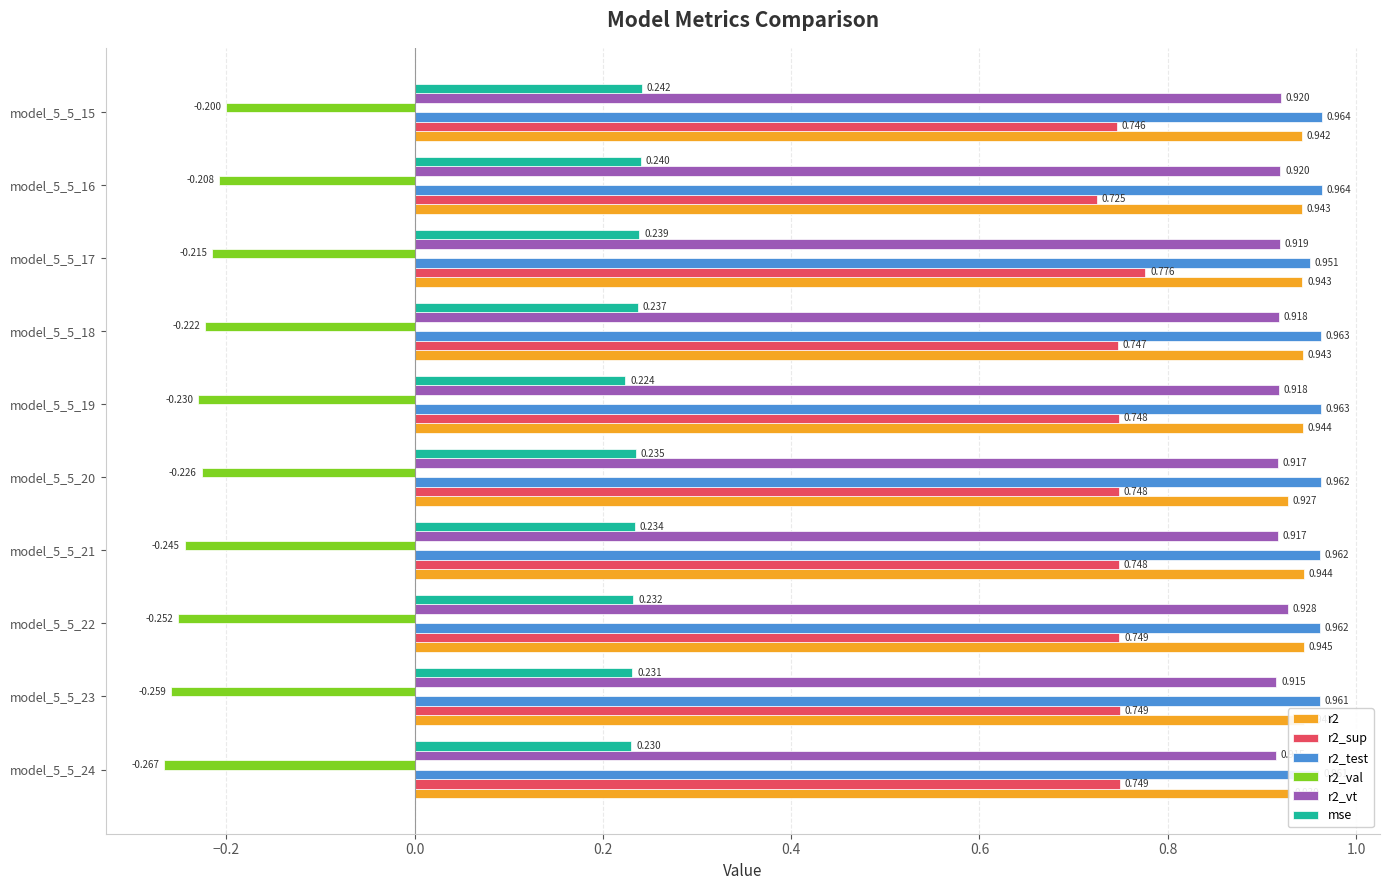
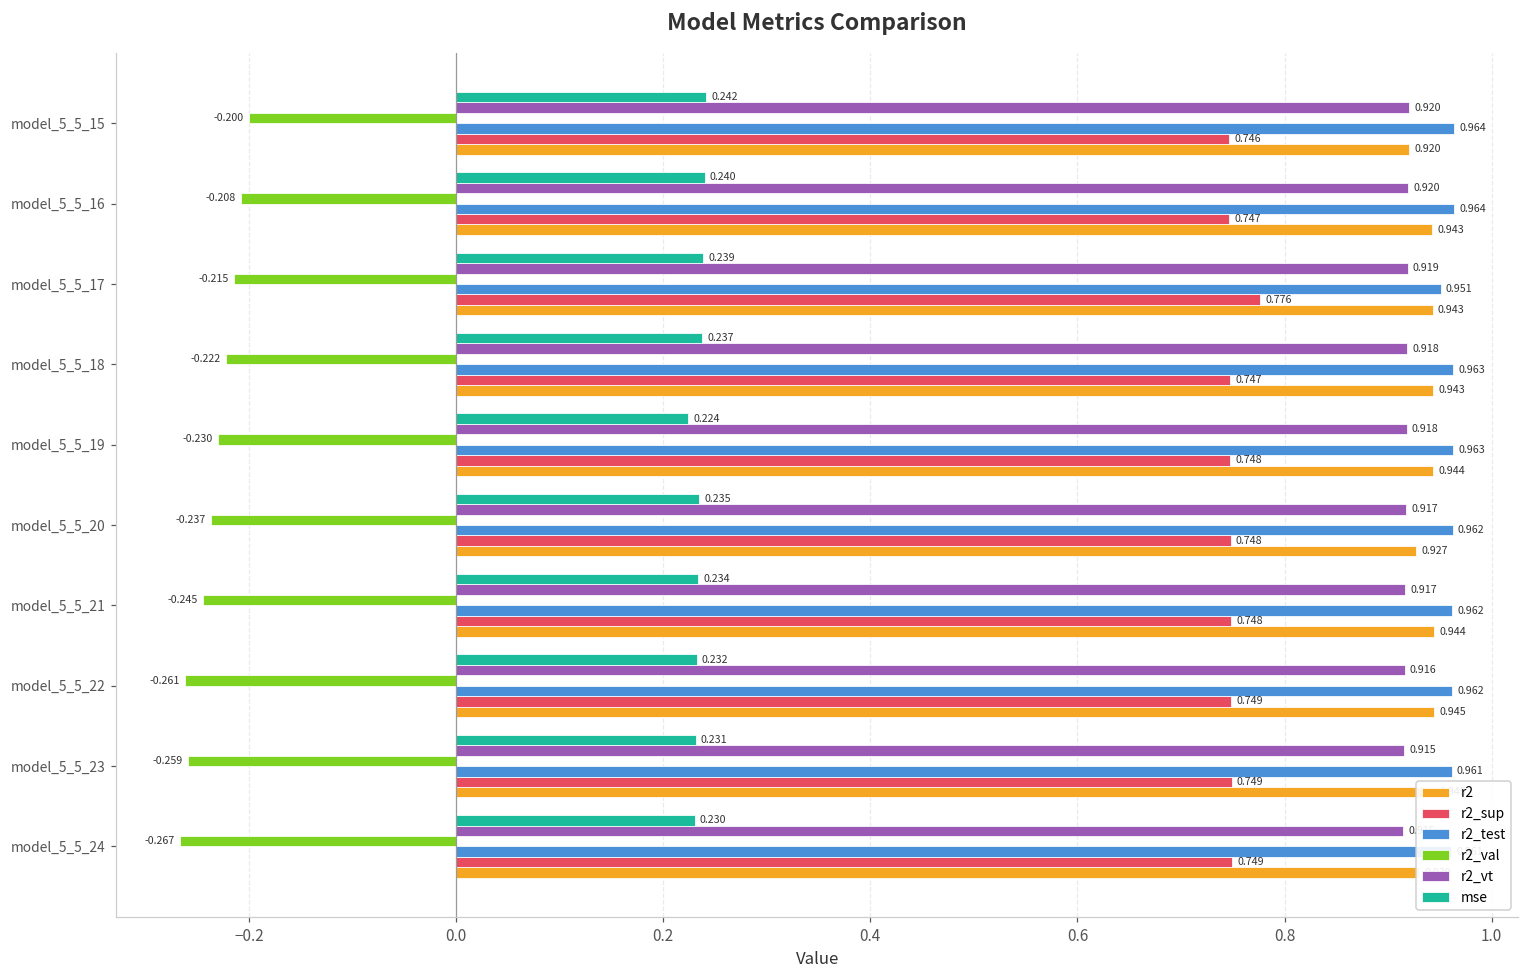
r2, model_5_5_15: 0.942 -> 0.920
r2_sup, model_5_5_16: 0.725 -> 0.747
r2_val, model_5_5_20: -0.226 -> -0.237
r2_vt, model_5_5_22: 0.928 -> 0.916
r2_val, model_5_5_22: -0.252 -> -0.261
